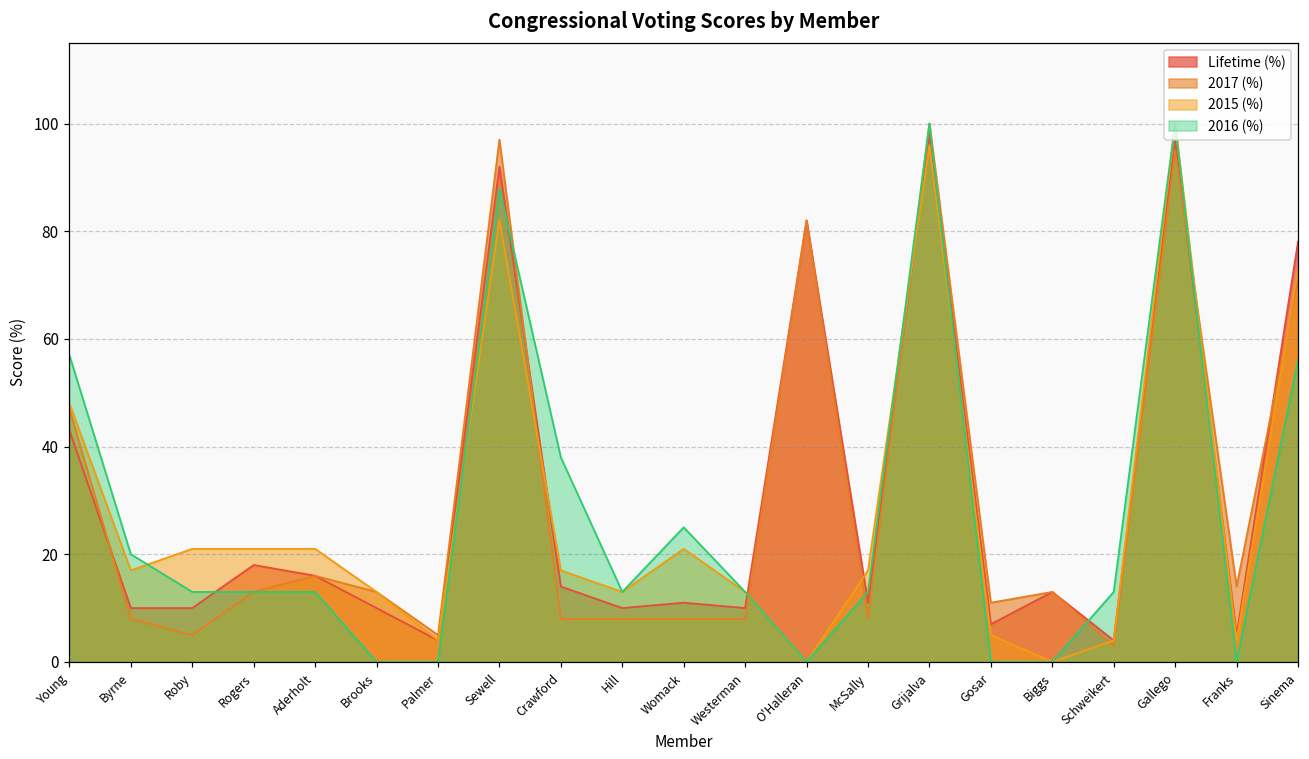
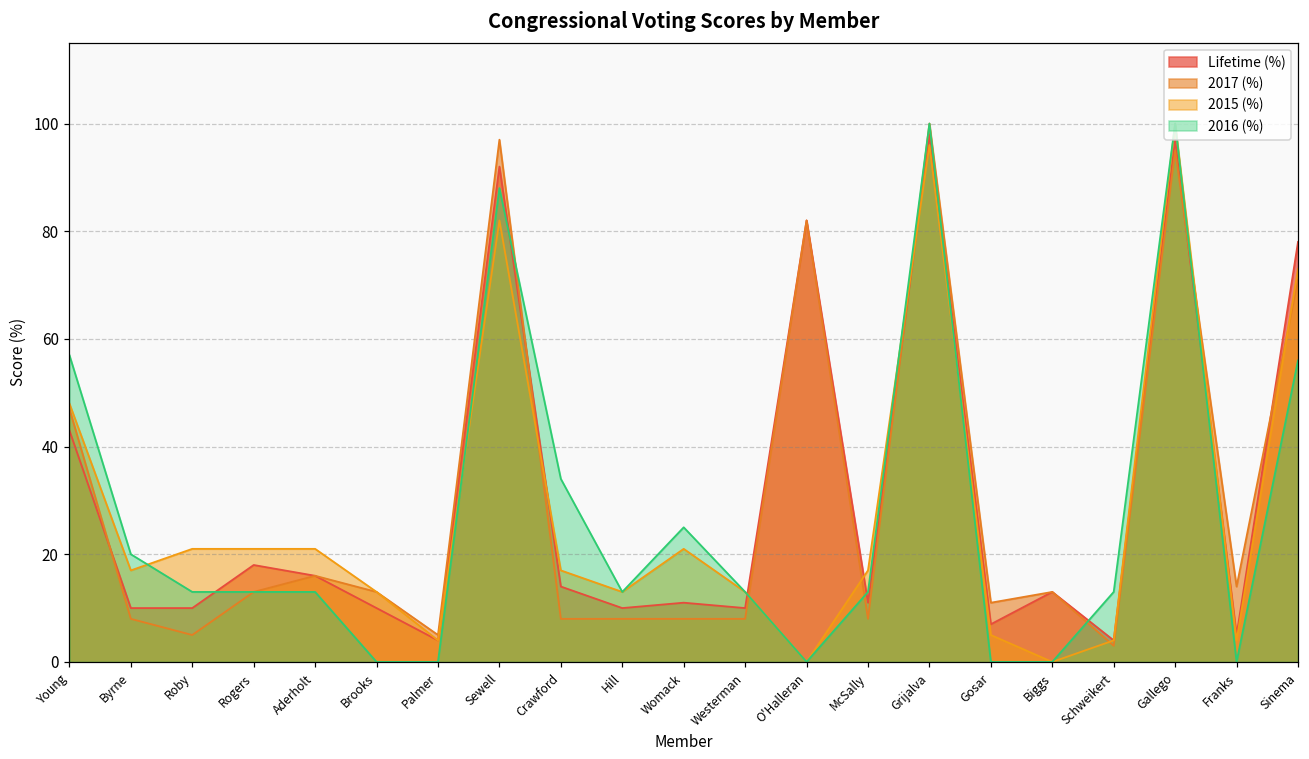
2016 (%), Crawford: 38 -> 34
